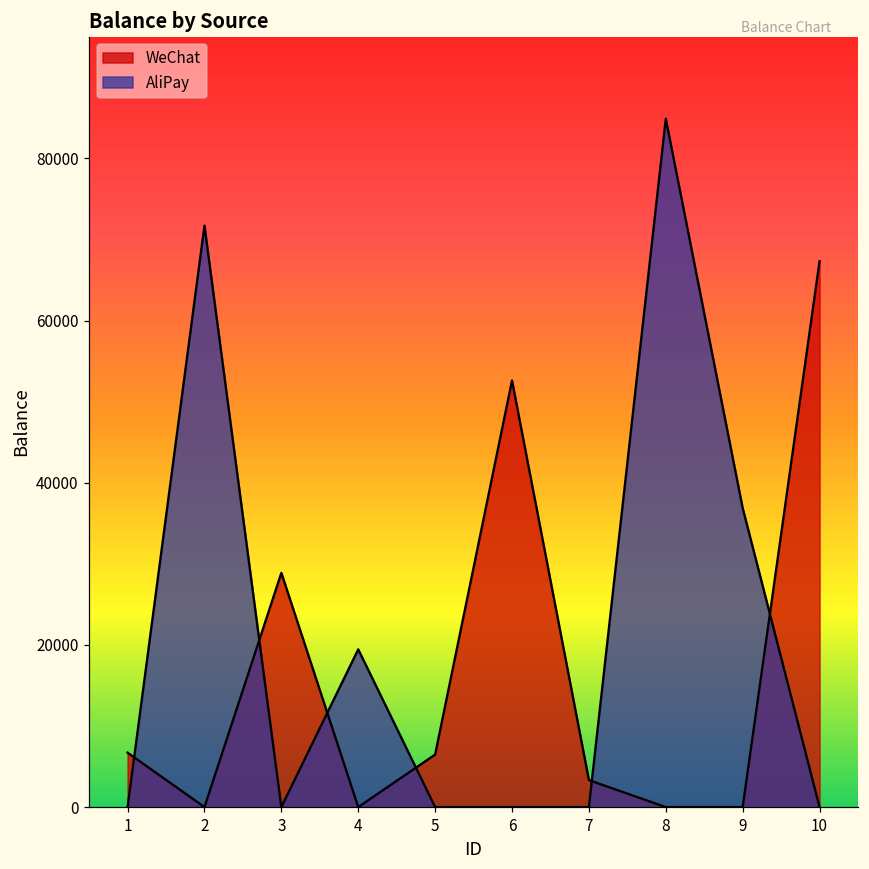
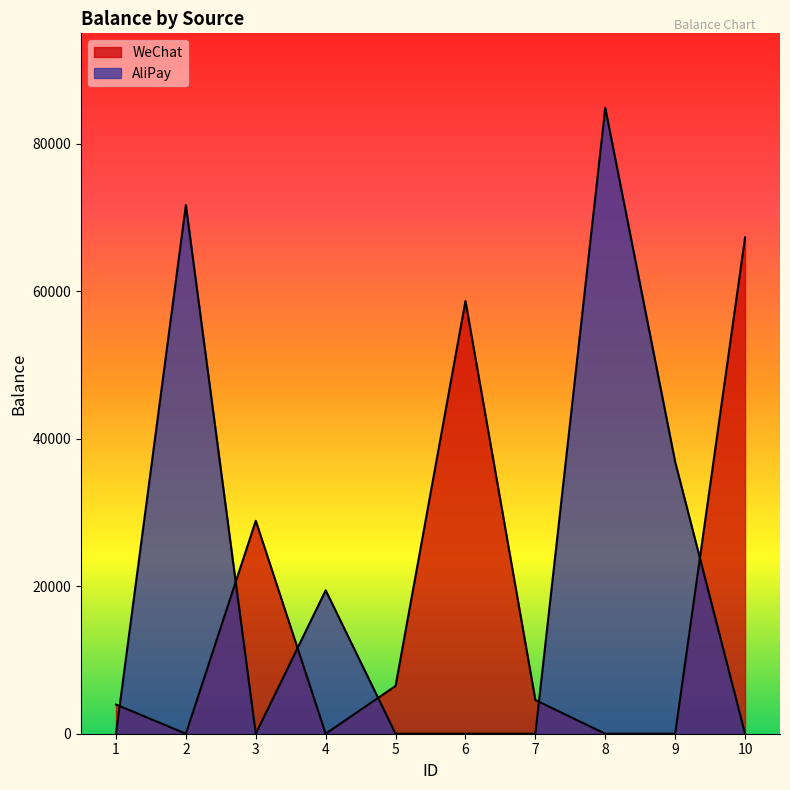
WeChat, 1: 7000 -> 4000
WeChat, 6: 53000 -> 59000
WeChat, 7: 3000 -> 5000
